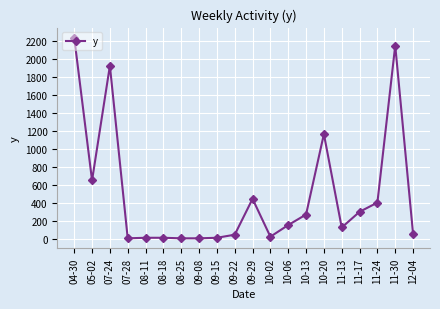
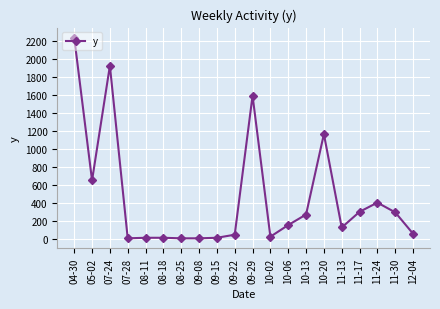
09-29: 400 -> 1600
11-30: 2100 -> 300
